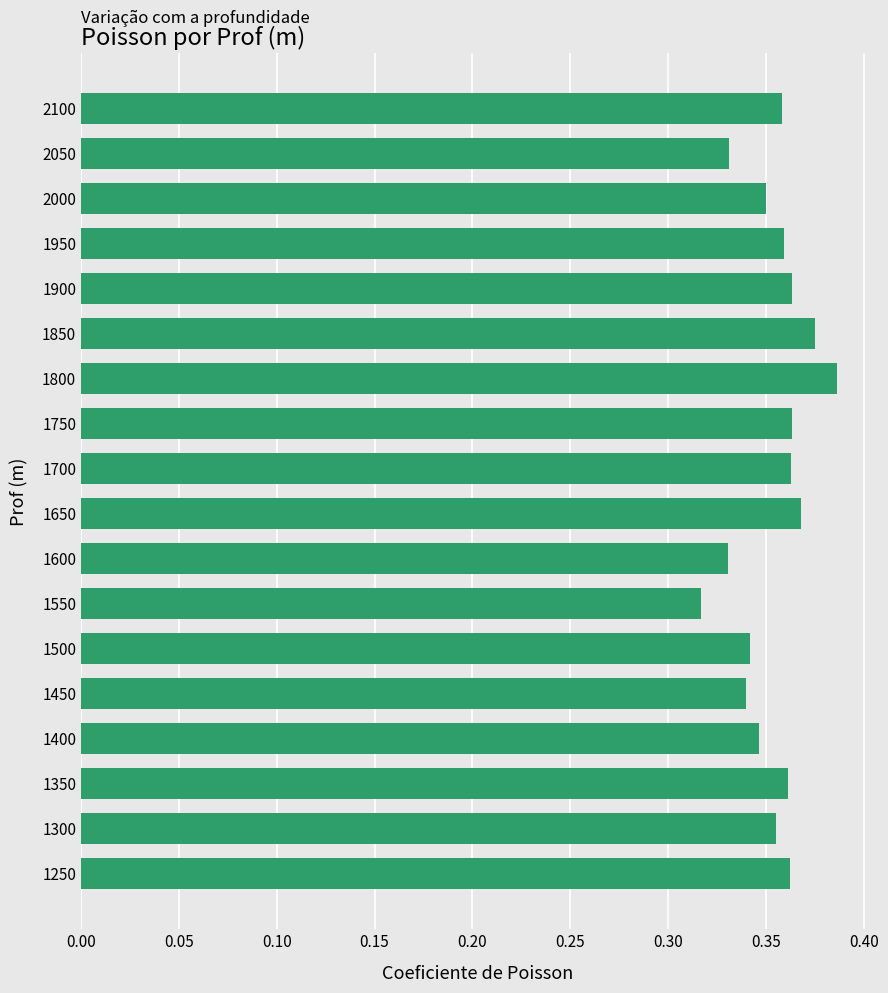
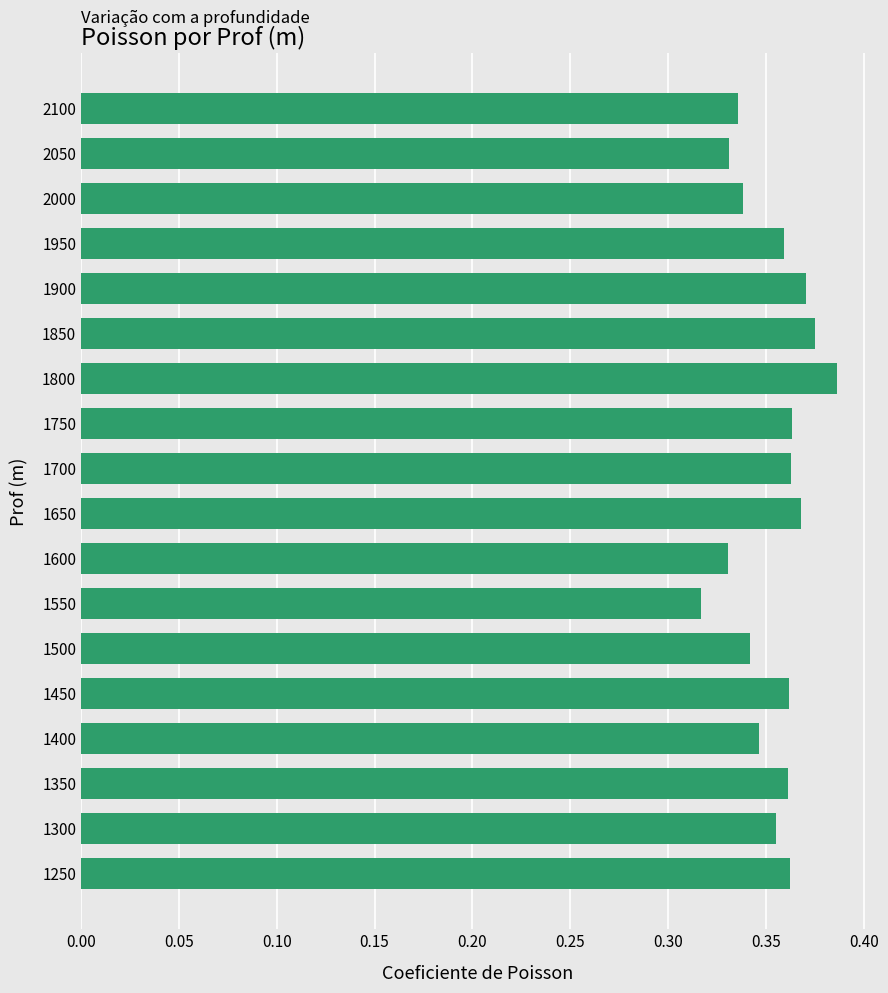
2100: 0.358 -> 0.336
2000: 0.350 -> 0.338
1900: 0.363 -> 0.371
1450: 0.340 -> 0.362
